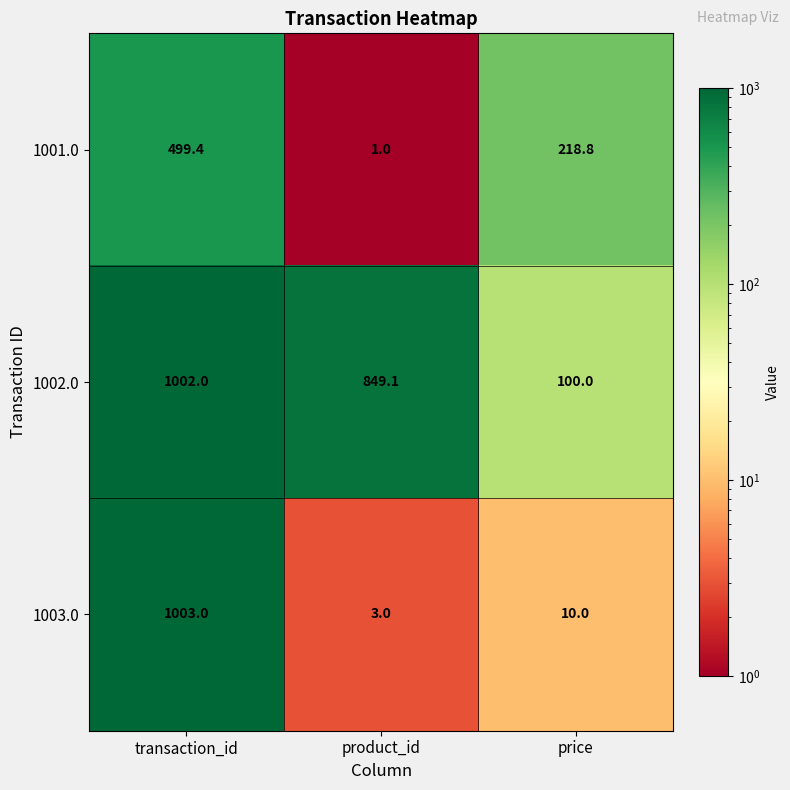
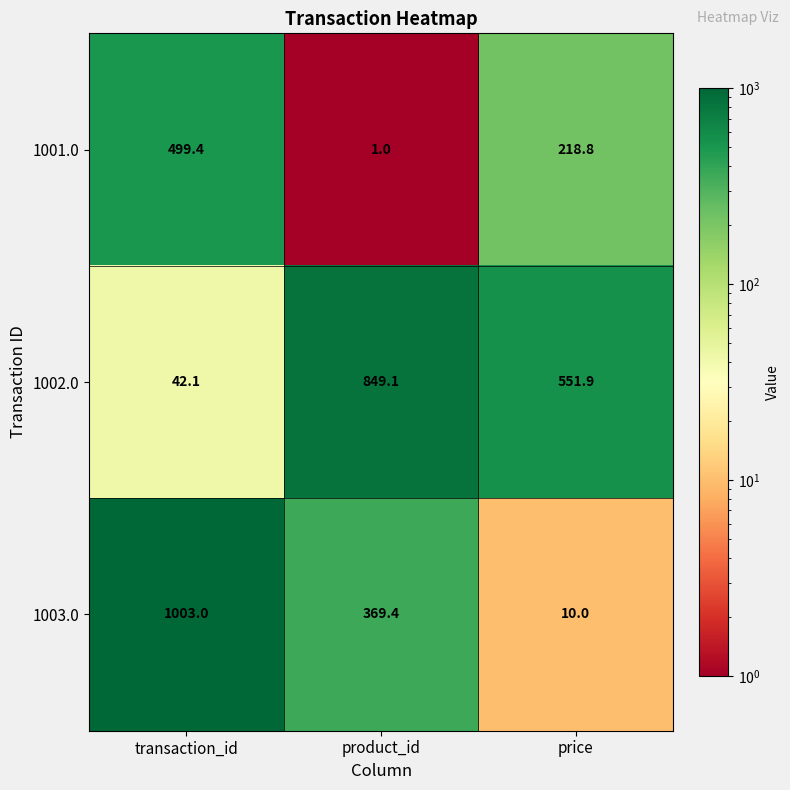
1002.0, transaction_id: 1002.0 -> 42.1
1002.0, price: 100.0 -> 551.9
1003.0, product_id: 3.0 -> 369.4
